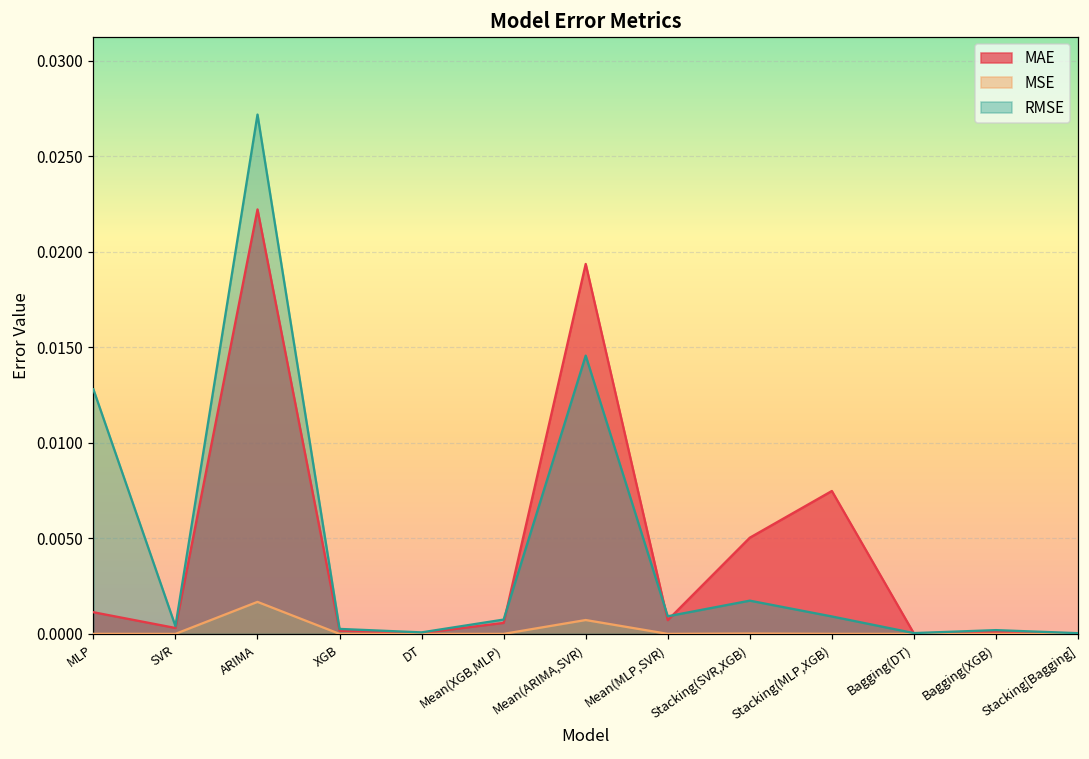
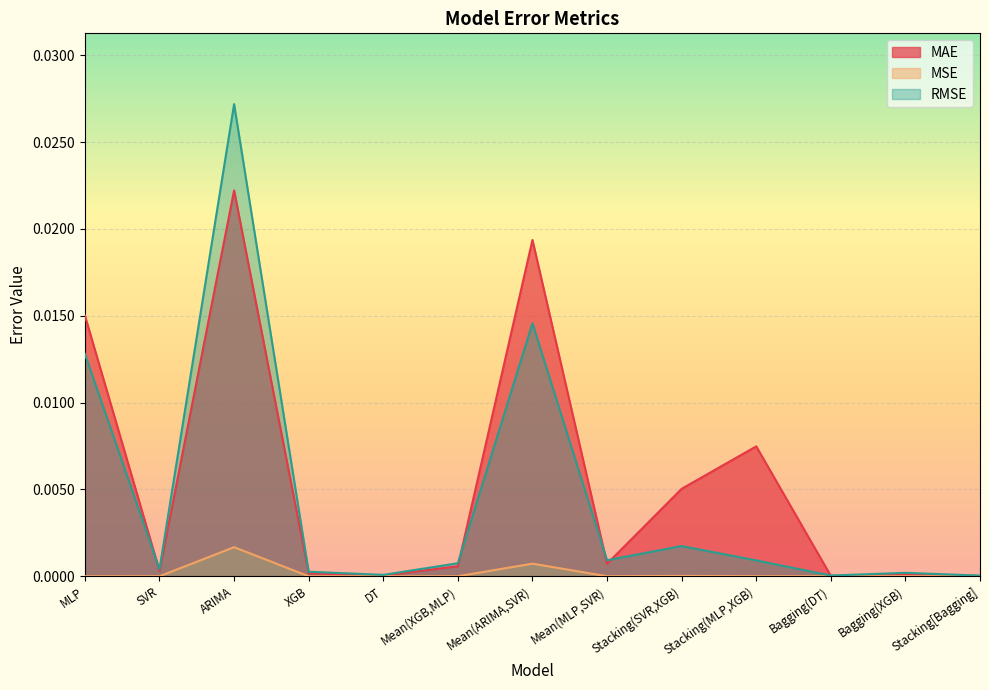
MAE, MLP: 0.0011 -> 0.0150
